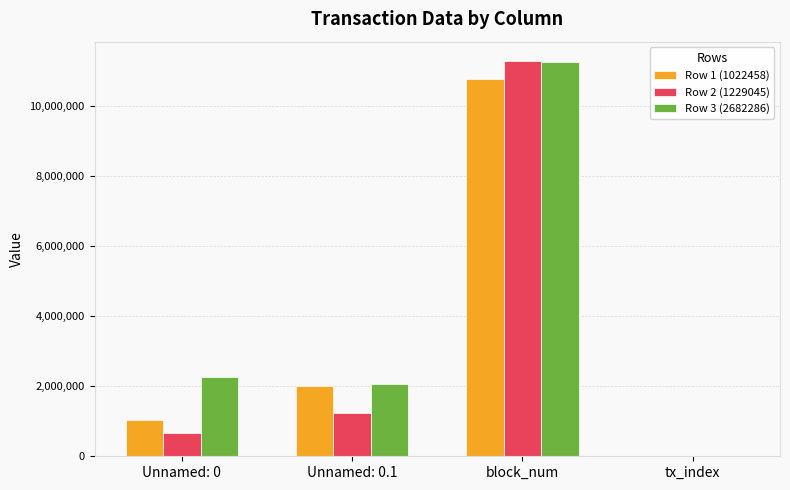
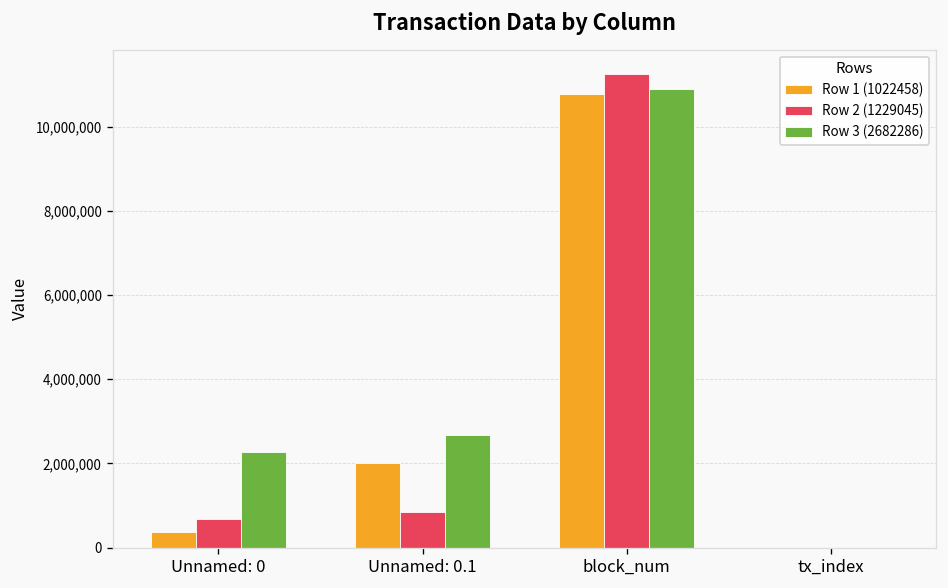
Row 1 (1022458), Unnamed: 0: 1,000,000 -> 400,000
Row 2 (1229045), Unnamed: 0.1: 1,200,000 -> 800,000
Row 3 (2682286), Unnamed: 0.1: 2,100,000 -> 2,700,000
Row 3 (2682286), block_num: 11,200,000 -> 10,900,000
